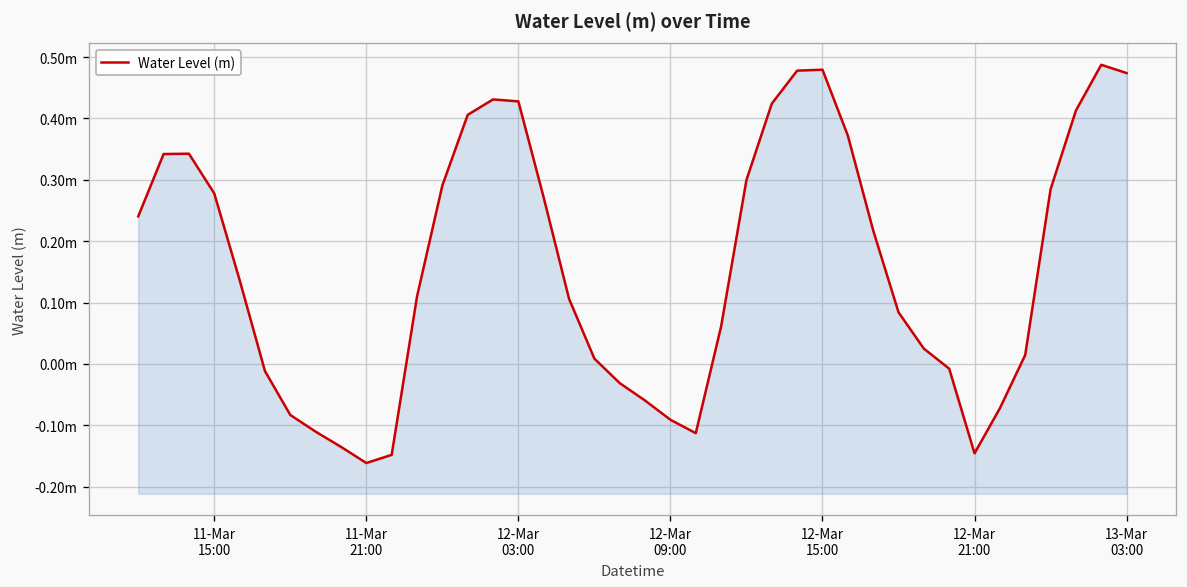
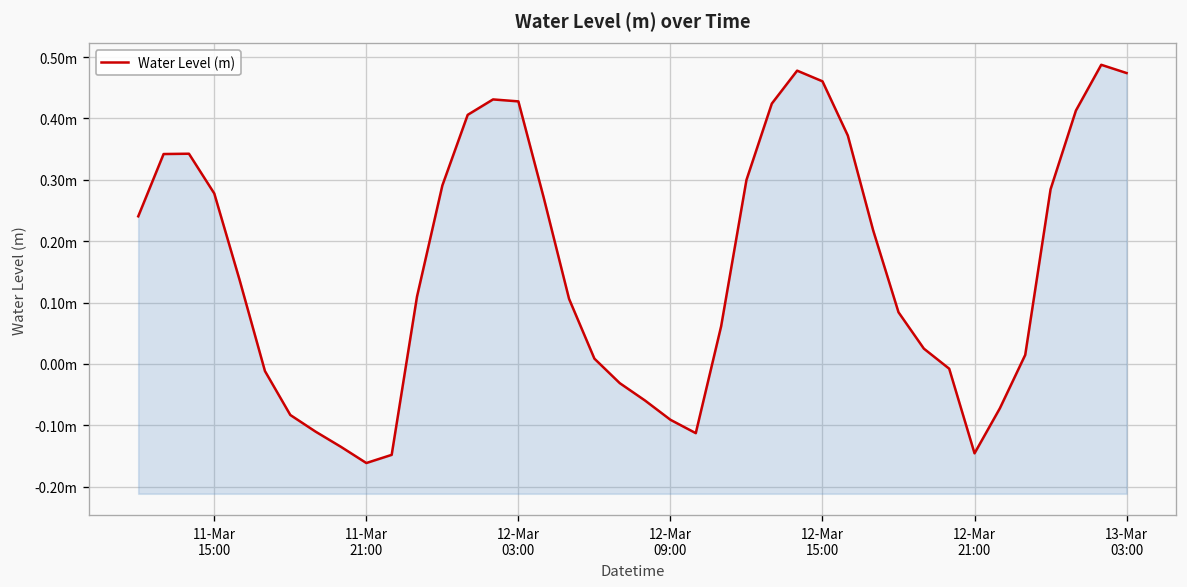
12-Mar 15:00: 0.48m -> 0.46m
